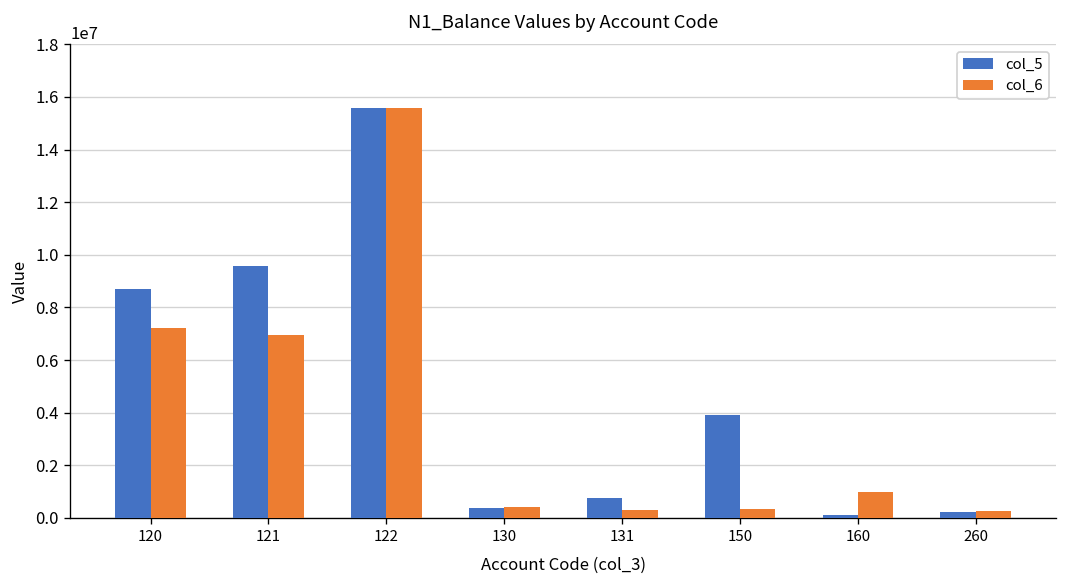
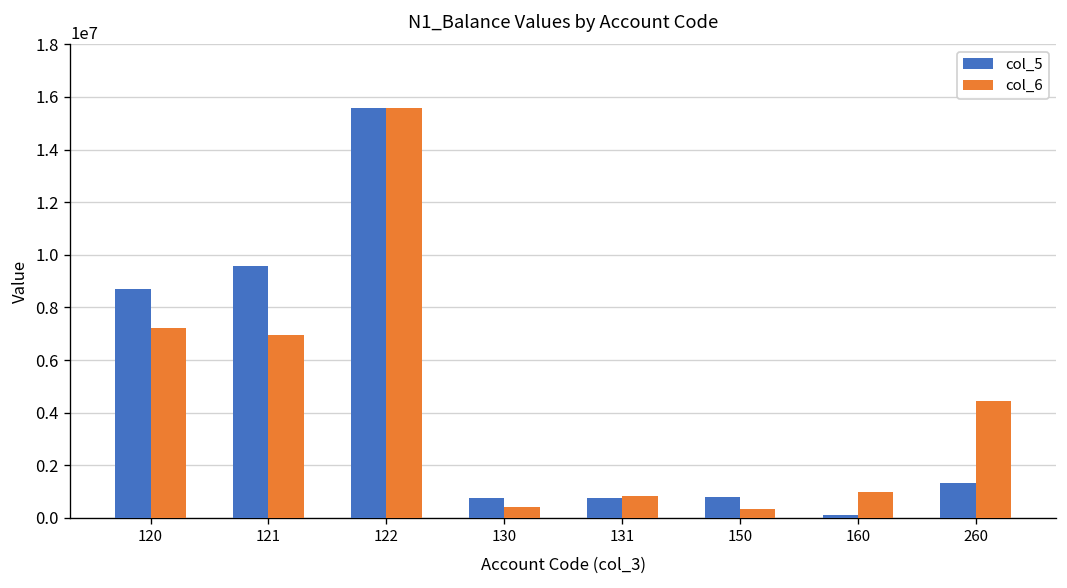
col_5, 130: 400000 -> 800000
col_6, 131: 300000 -> 800000
col_5, 150: 3900000 -> 800000
col_5, 260: 200000 -> 1300000
col_6, 260: 300000 -> 4400000
